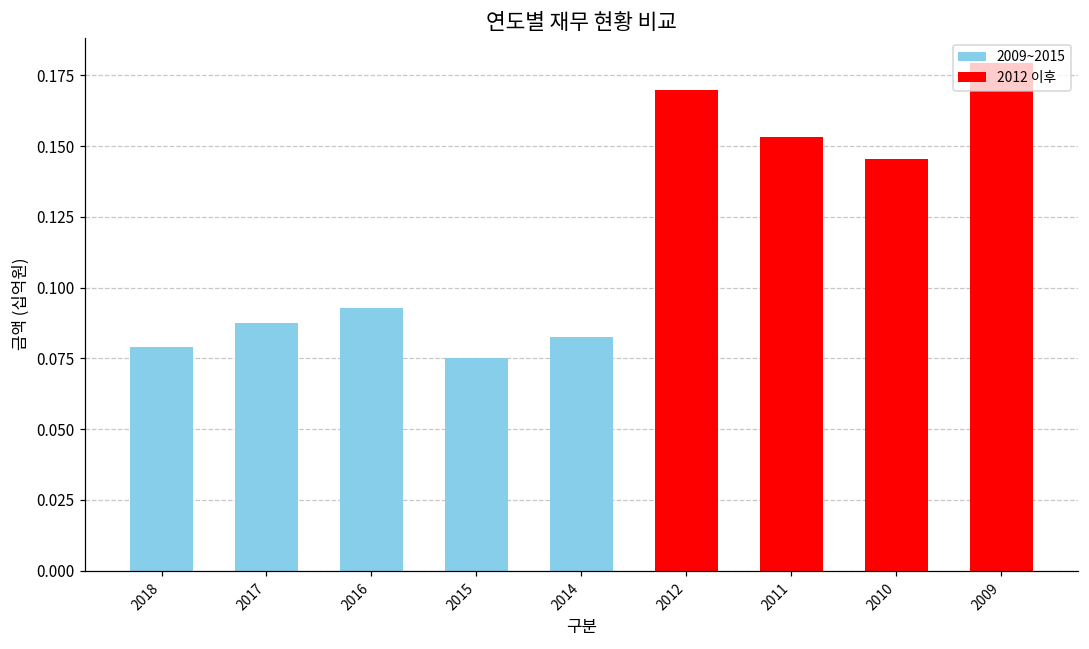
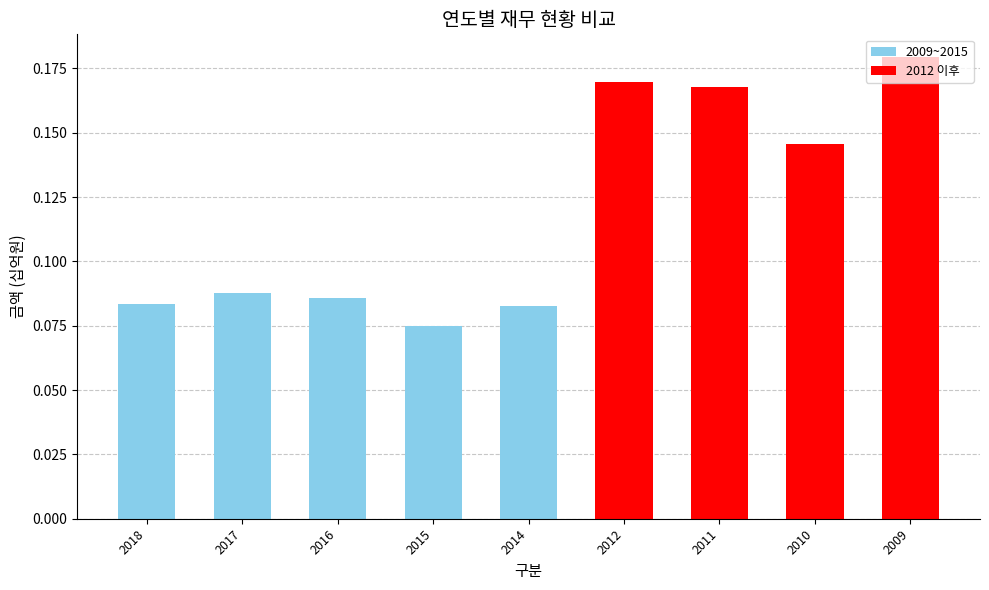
2018: 0.079 -> 0.083
2016: 0.093 -> 0.086
2011: 0.153 -> 0.168
